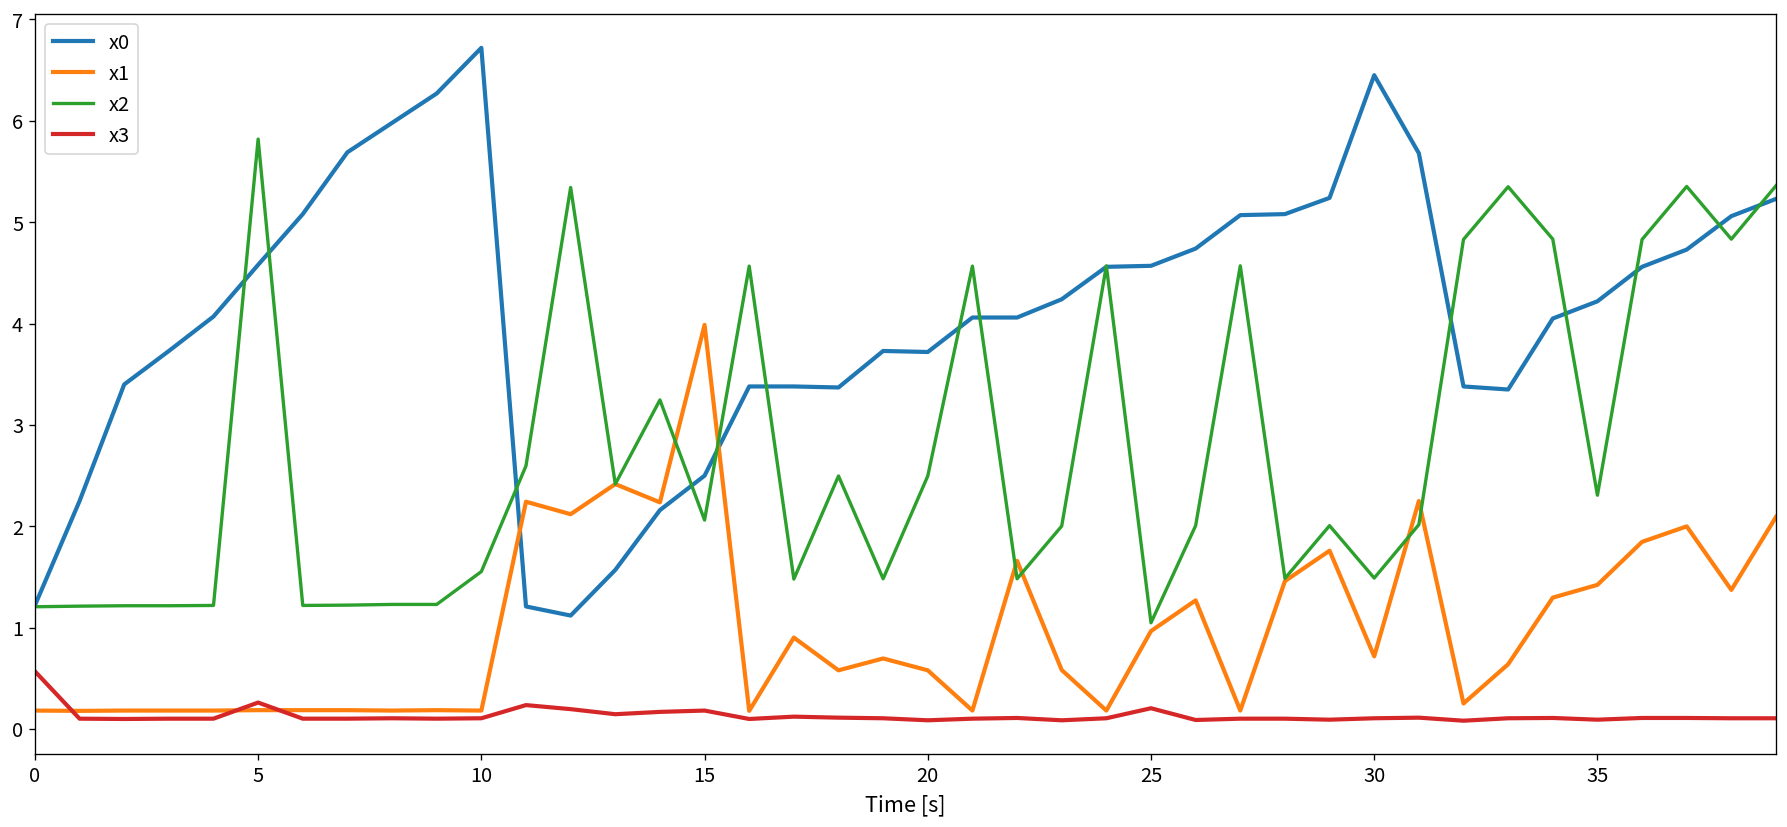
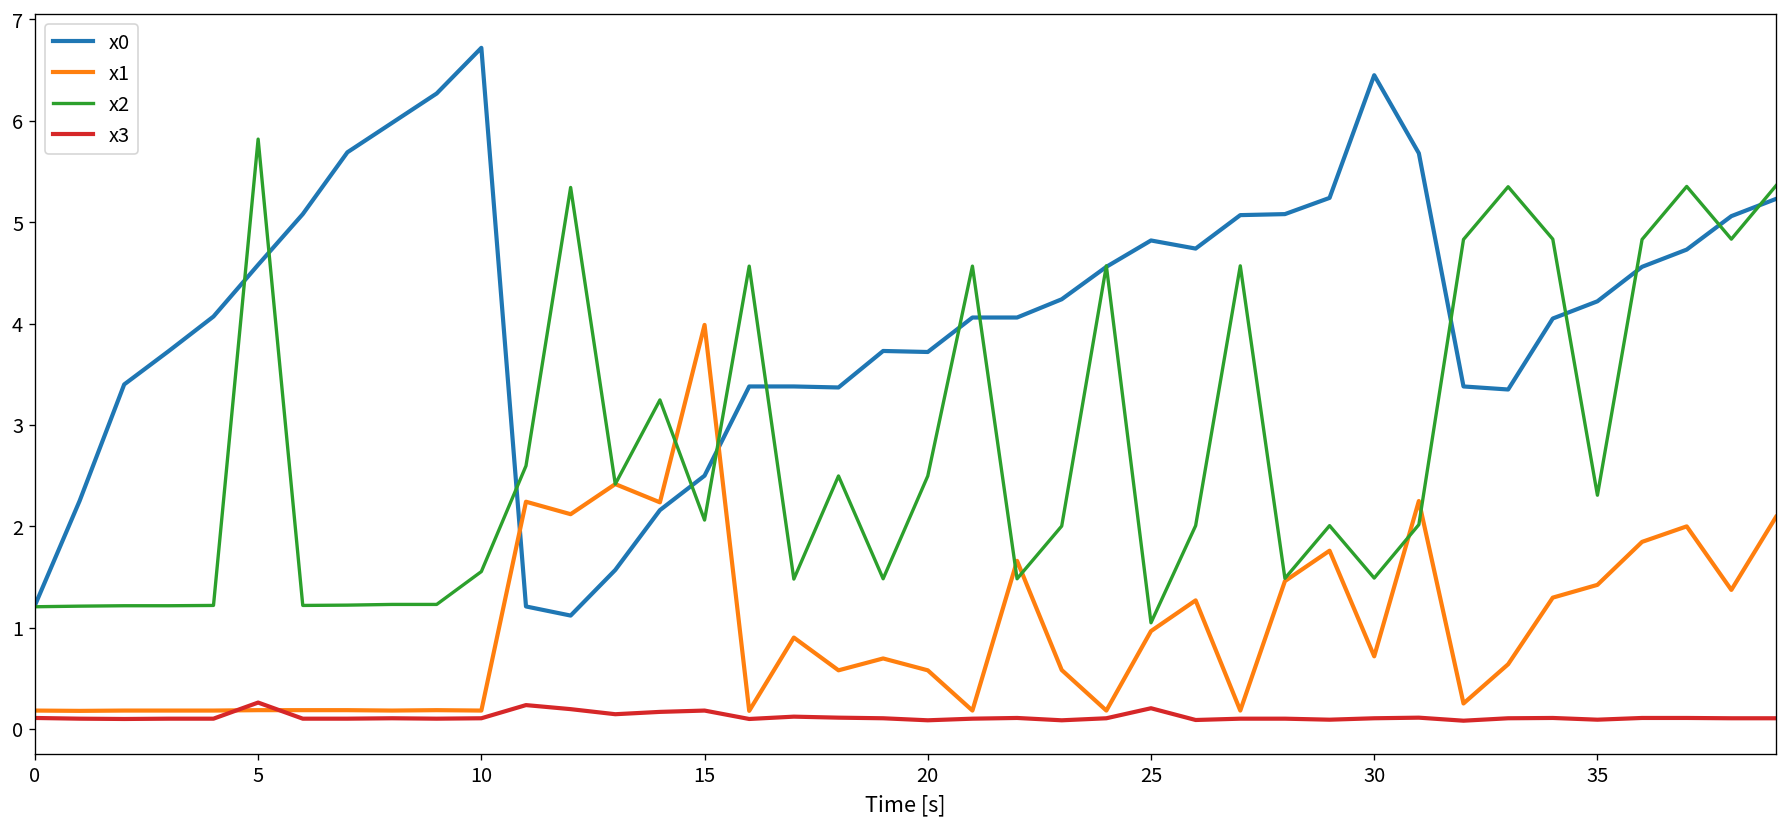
x3, 0: 0.6 -> 0.1
x0, 25: 4.6 -> 4.8
